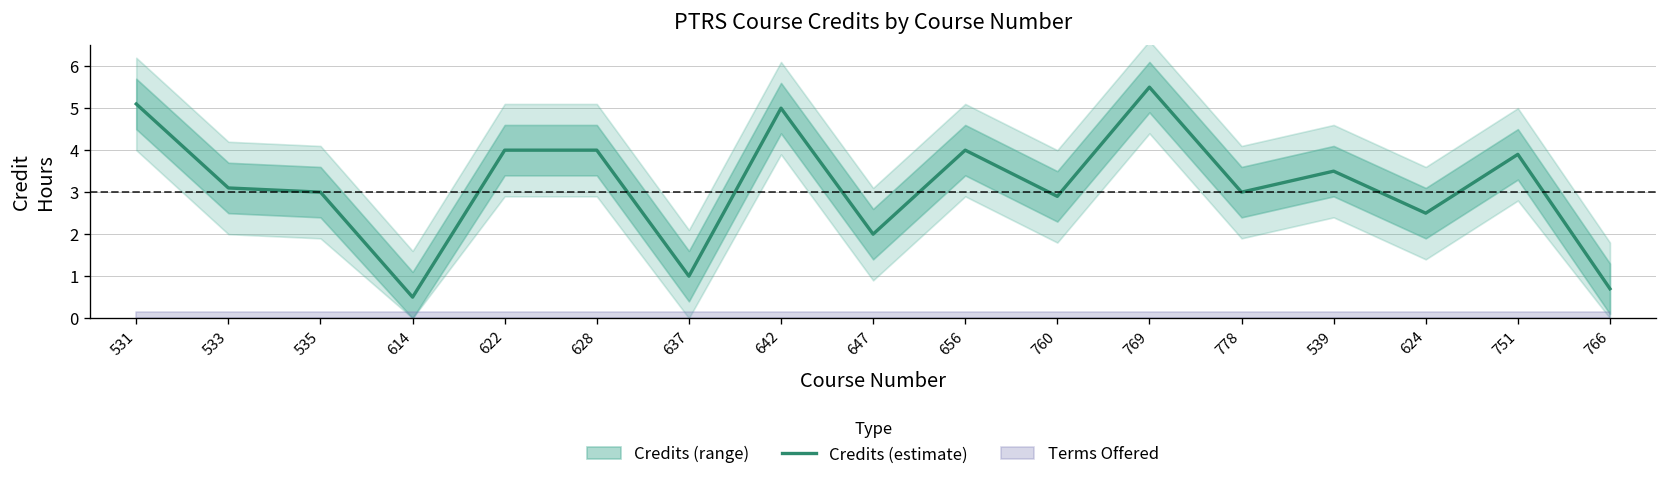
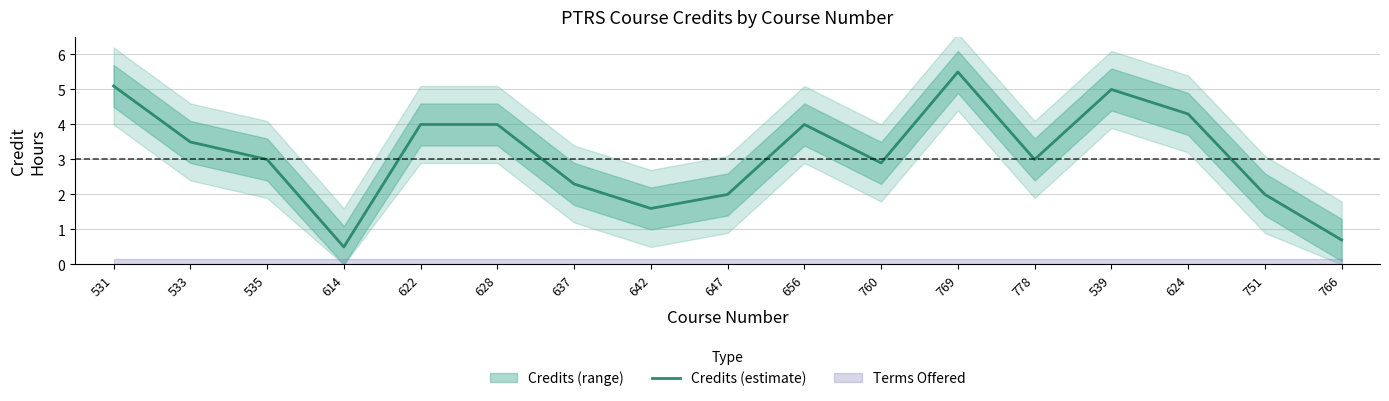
Credits (estimate), 533: 3.1 -> 3.5
Credits (estimate), 637: 1.0 -> 2.3
Credits (estimate), 642: 5.0 -> 1.6
Credits (estimate), 539: 3.5 -> 5.0
Credits (estimate), 624: 2.5 -> 4.3
Credits (estimate), 751: 3.9 -> 2.0
